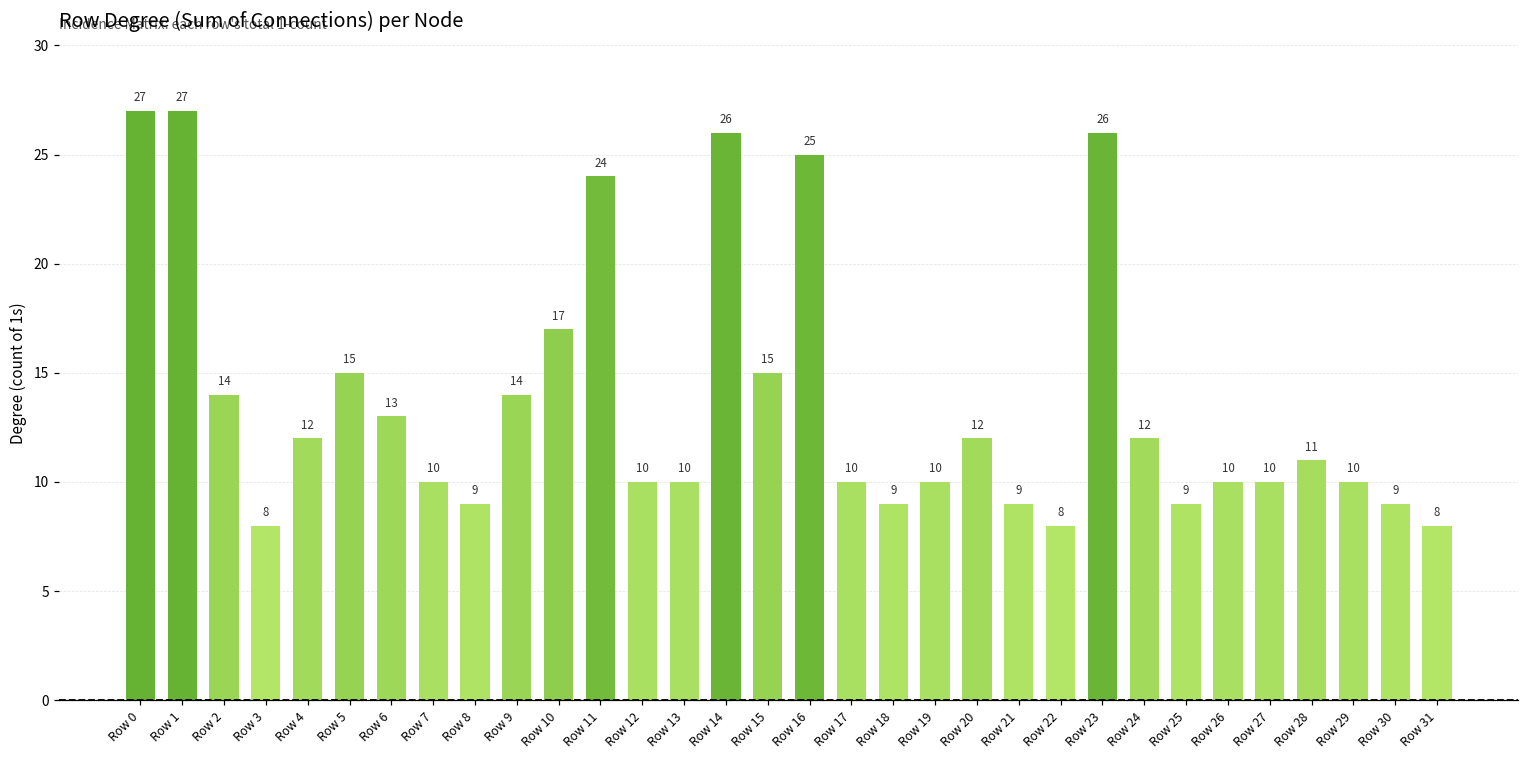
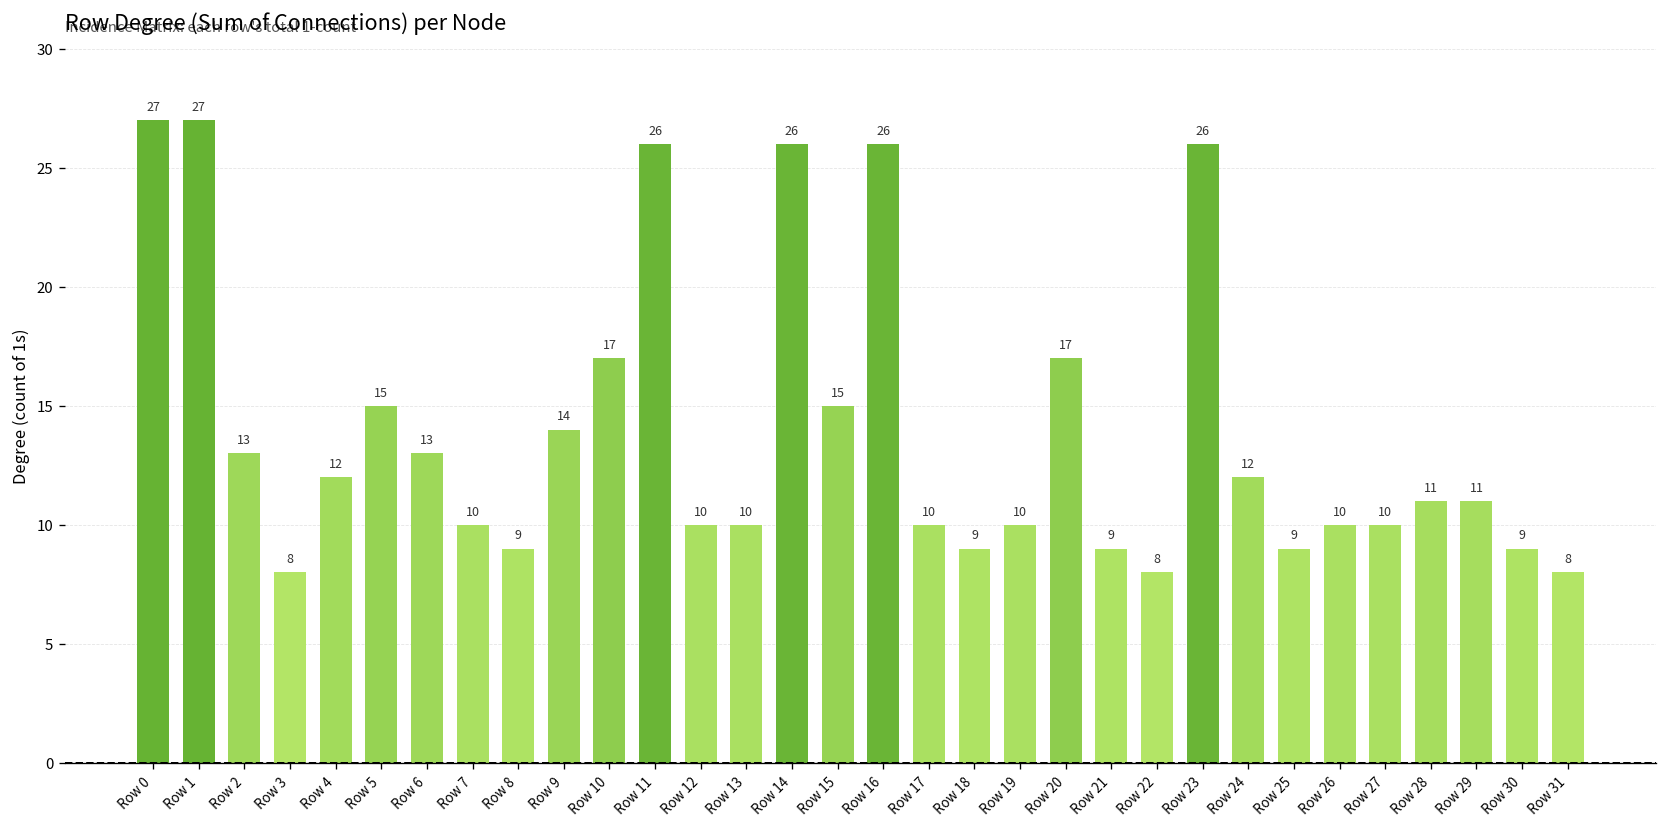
Row 2: 14 -> 13
Row 11: 24 -> 26
Row 16: 25 -> 26
Row 20: 12 -> 17
Row 29: 10 -> 11
